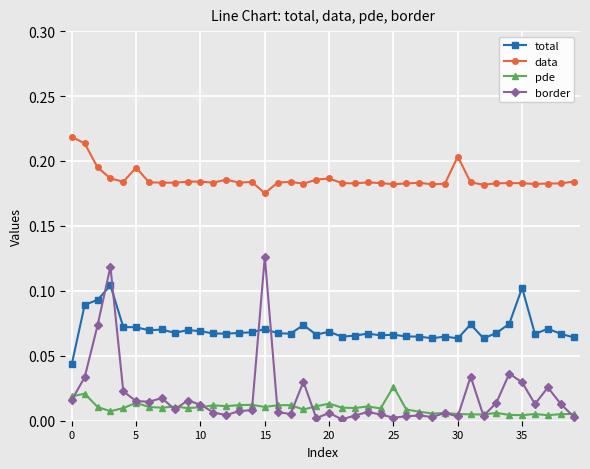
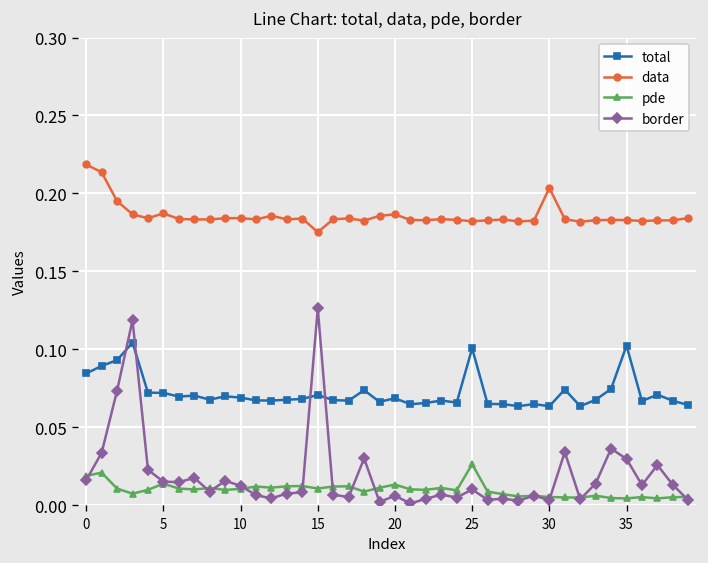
total, 0: 0.044 -> 0.084
data, 5: 0.195 -> 0.187
total, 25: 0.066 -> 0.101
border, 25: 0.002 -> 0.010
